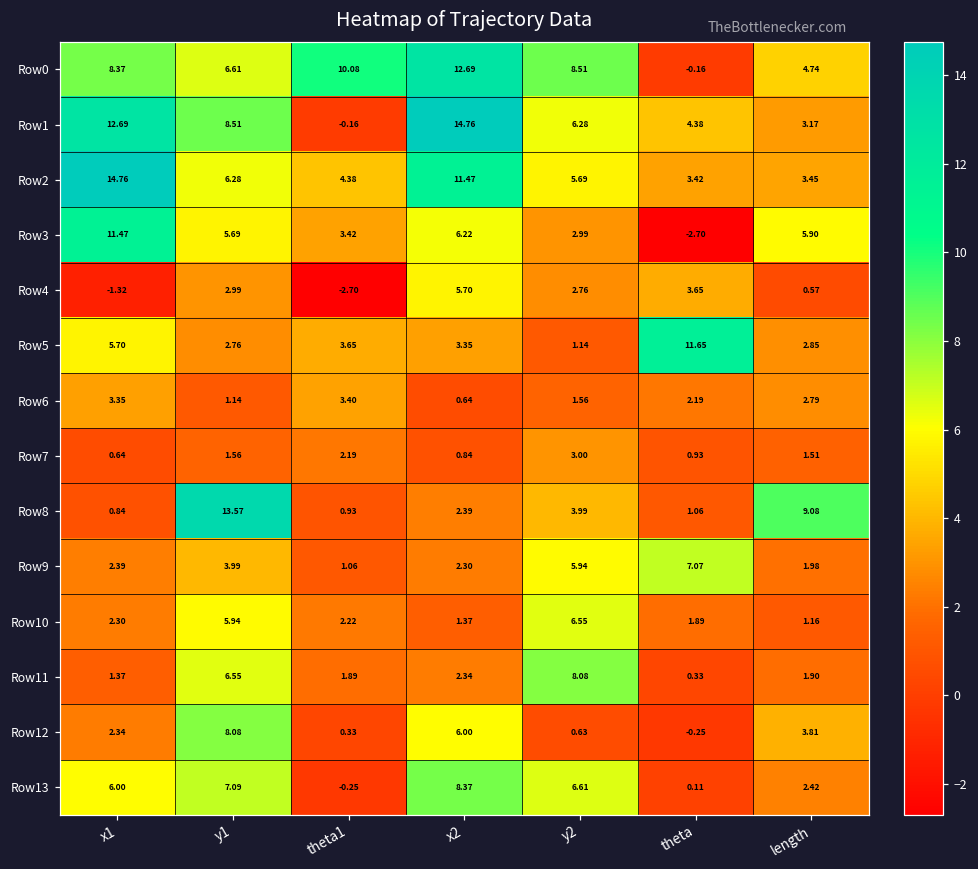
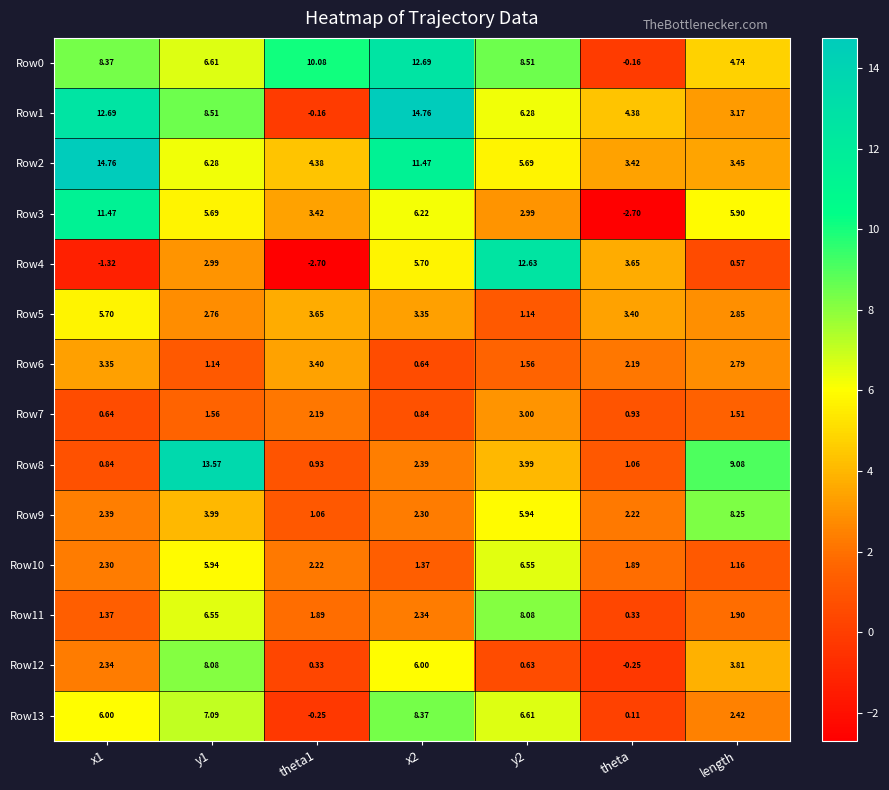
Row4, y2: 2.76 -> 12.63
Row5, theta: 11.65 -> 3.40
Row9, theta: 7.07 -> 2.22
Row9, length: 1.98 -> 8.25
